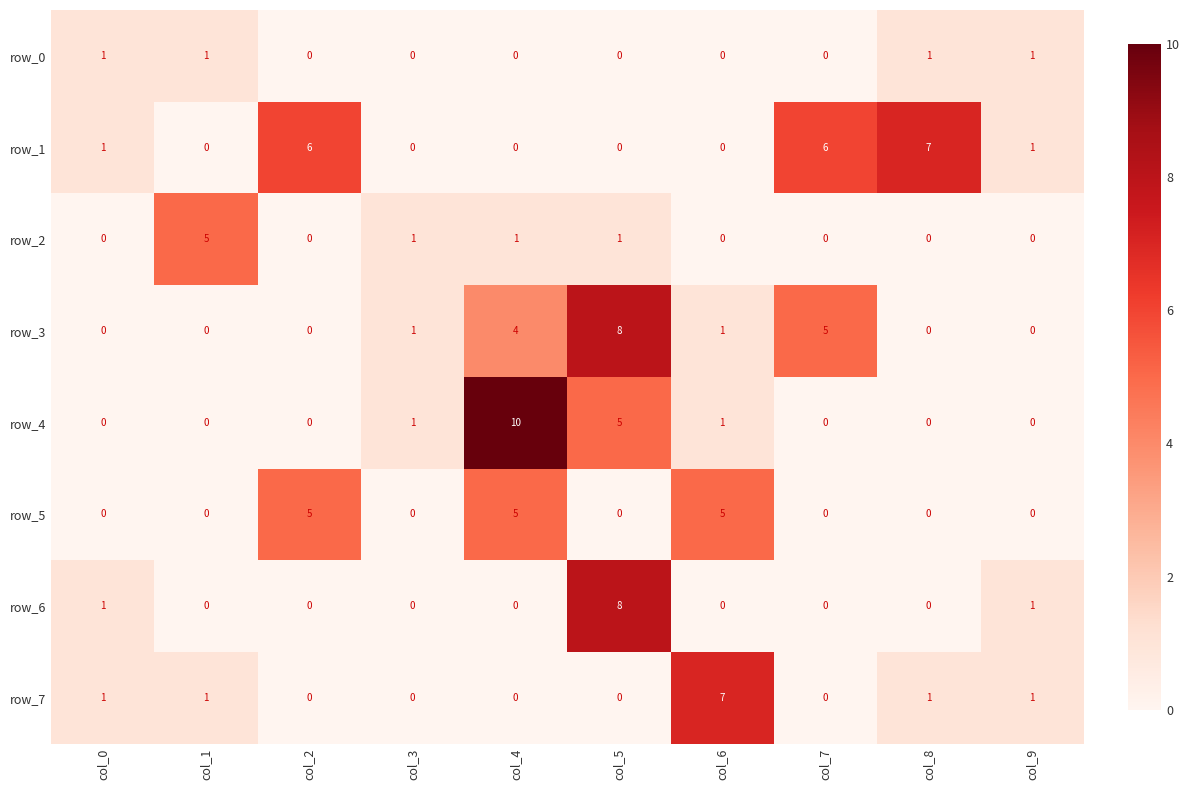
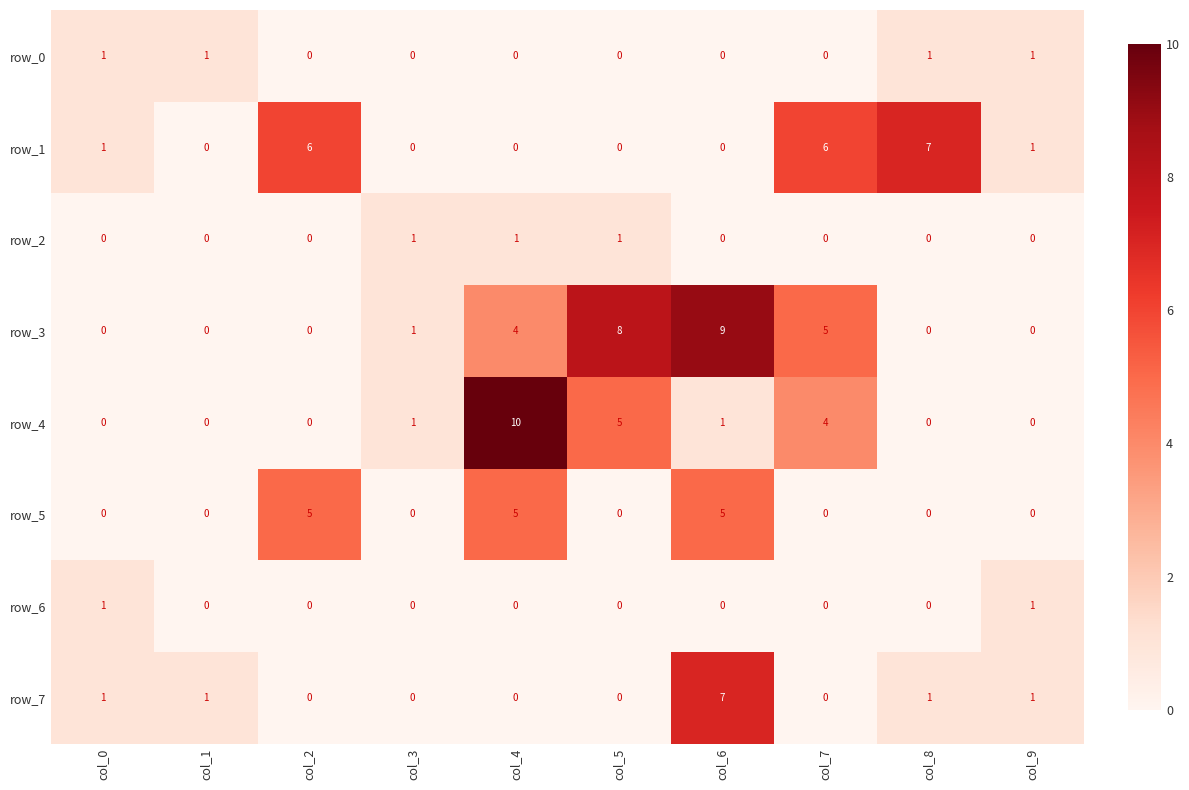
row_2, col_1: 5 -> 0
row_3, col_6: 1 -> 9
row_4, col_7: 0 -> 4
row_6, col_5: 8 -> 0
